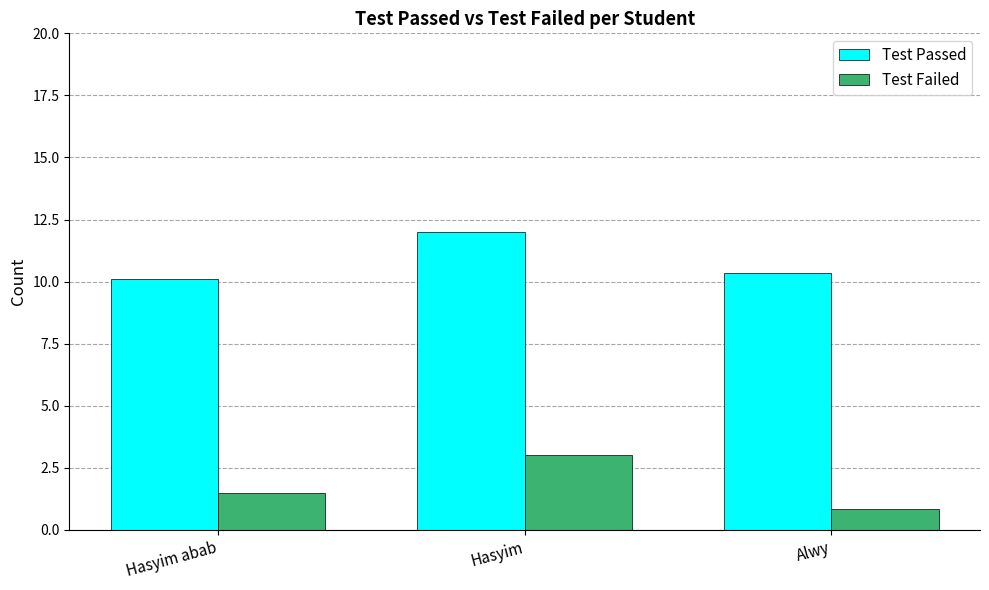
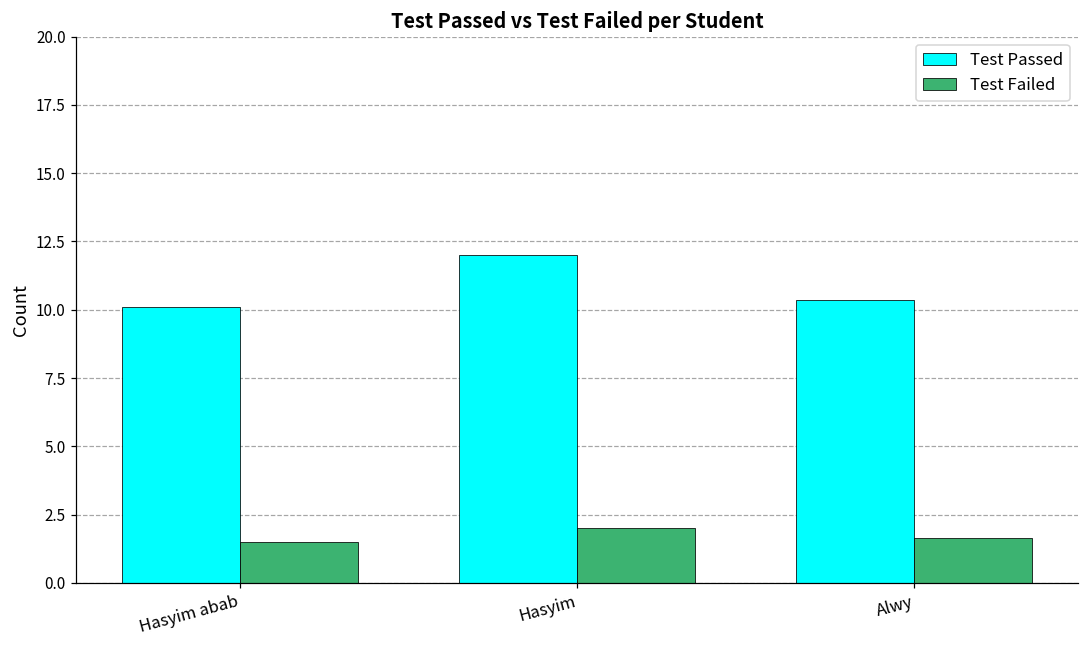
Test Failed, Hasyim: 3 -> 2
Test Failed, Alwy: 0.8 -> 1.7
